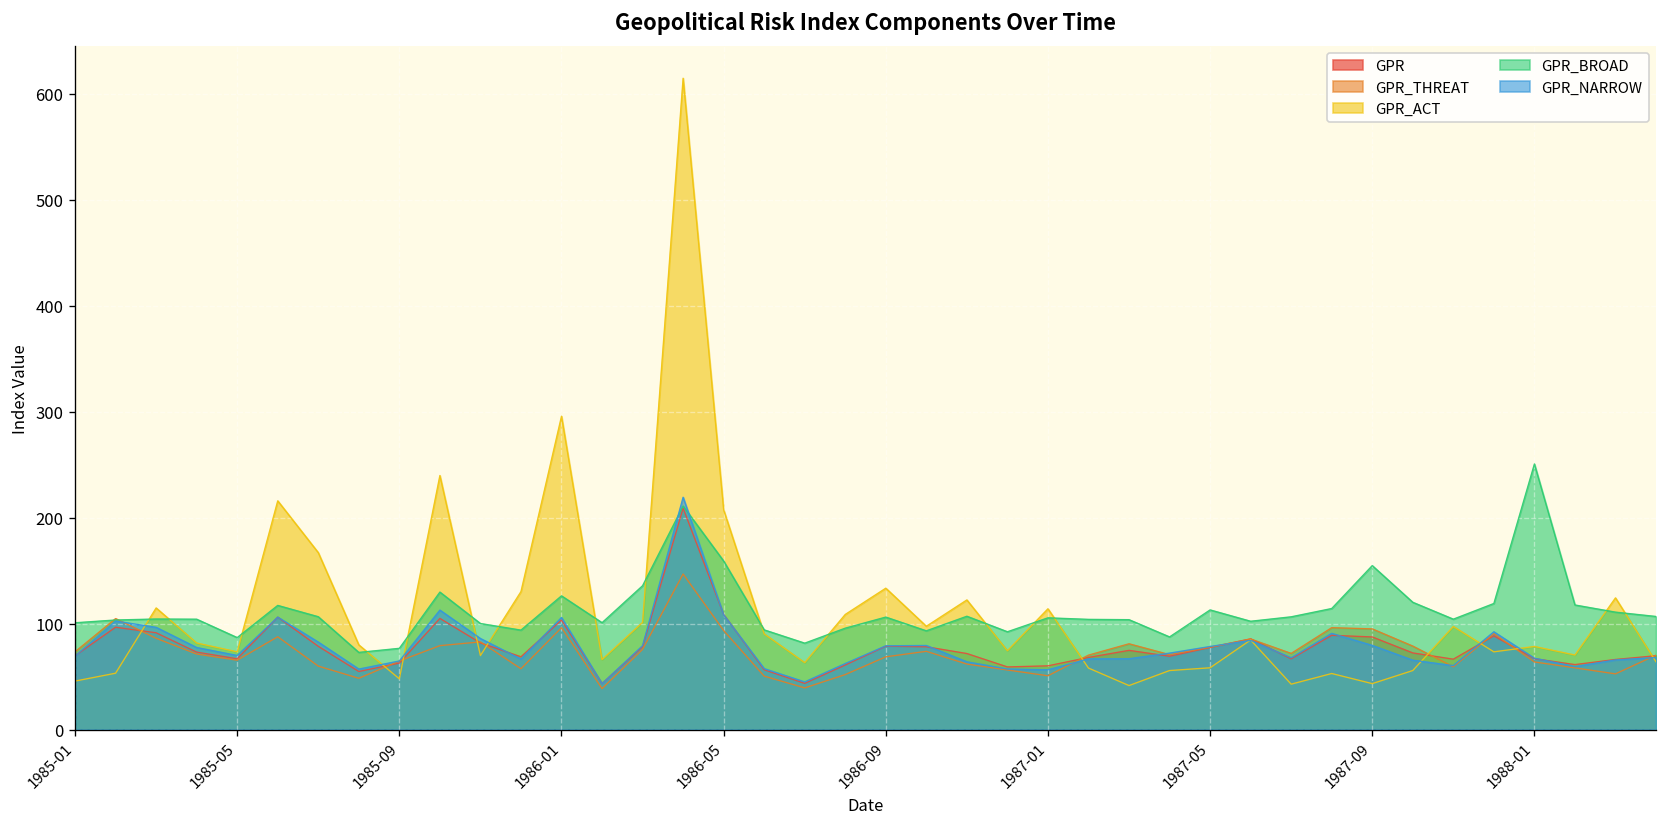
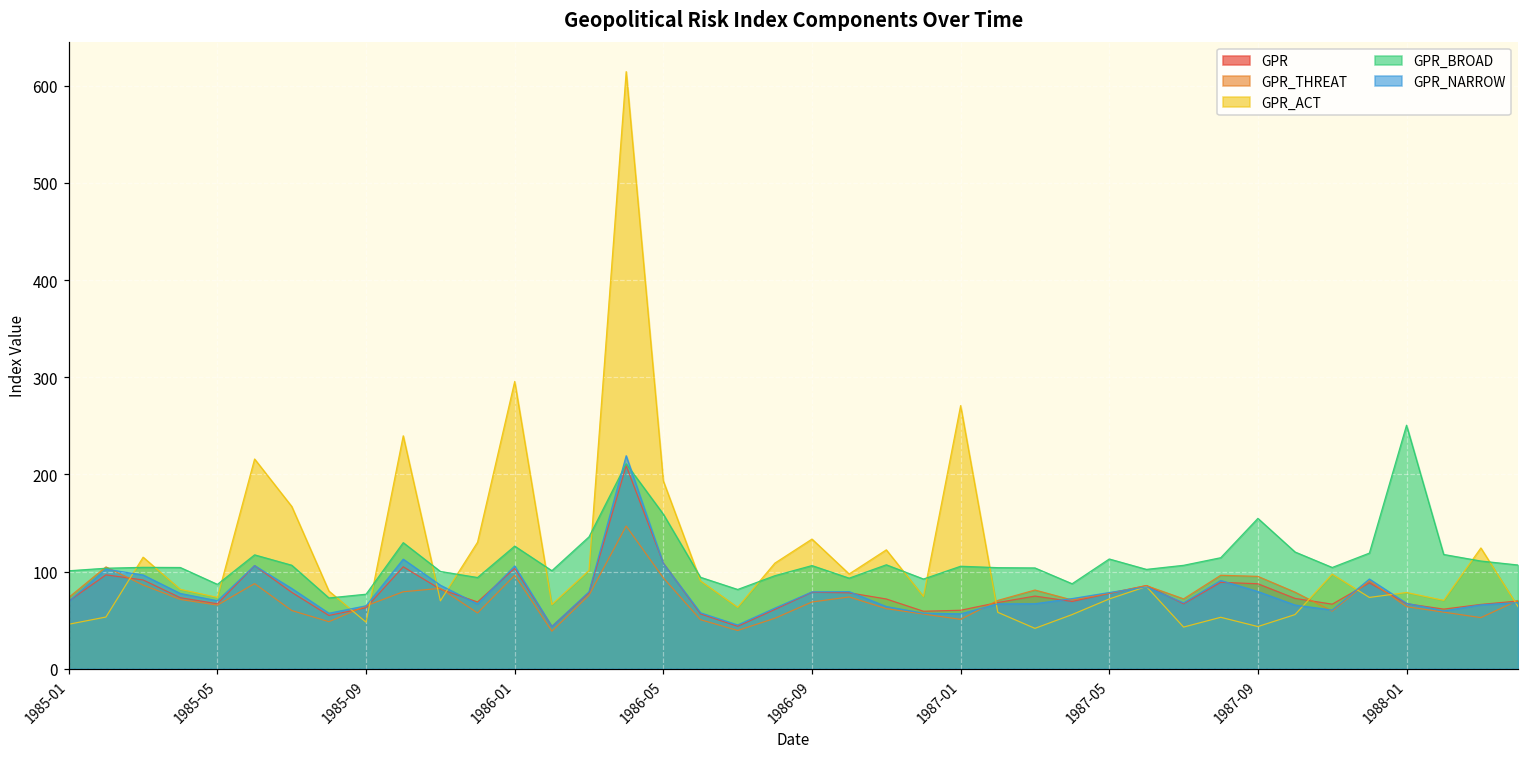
GPR_ACT, 1986-05: 210 -> 190
GPR_ACT, 1987-01: 110 -> 270
GPR_ACT, 1987-05: 60 -> 70
